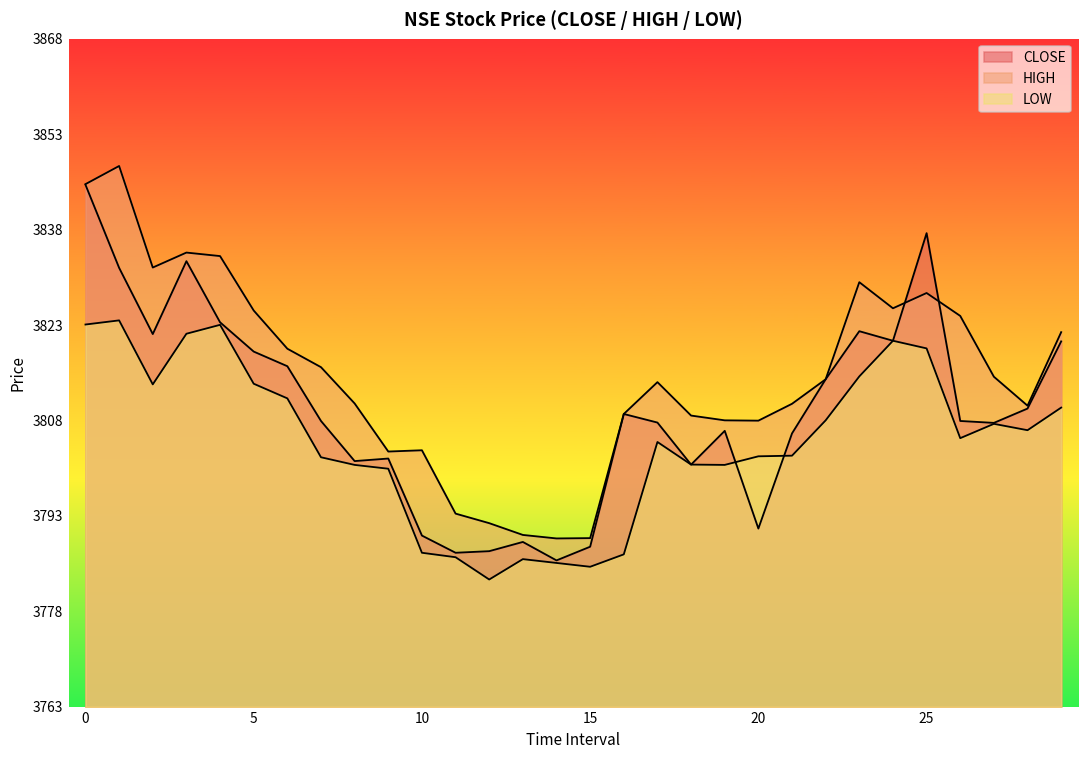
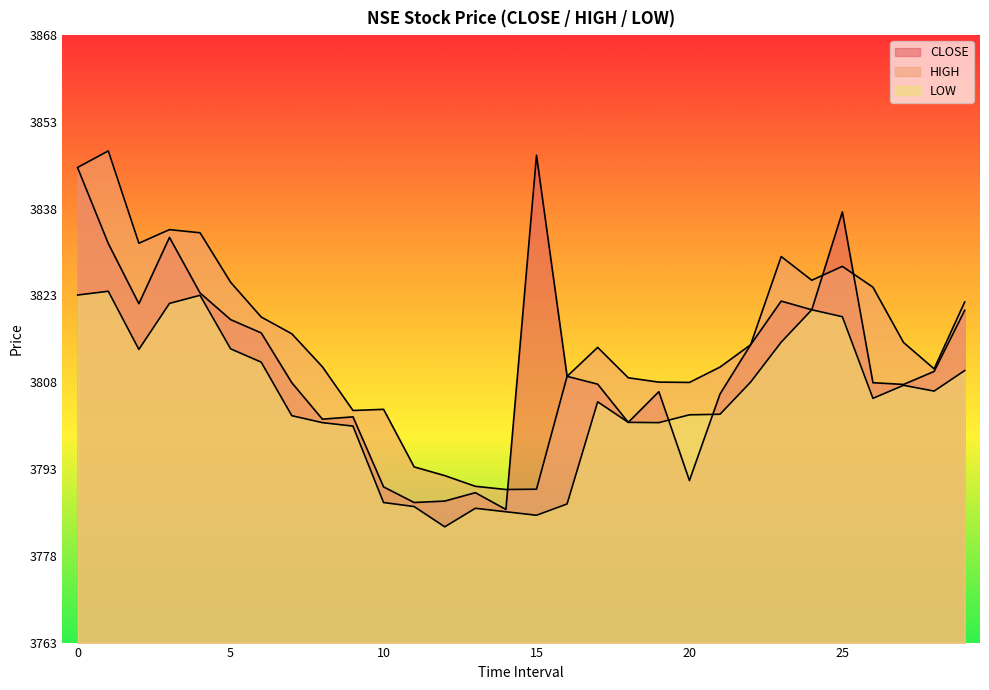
CLOSE, 15: 3788 -> 3847
